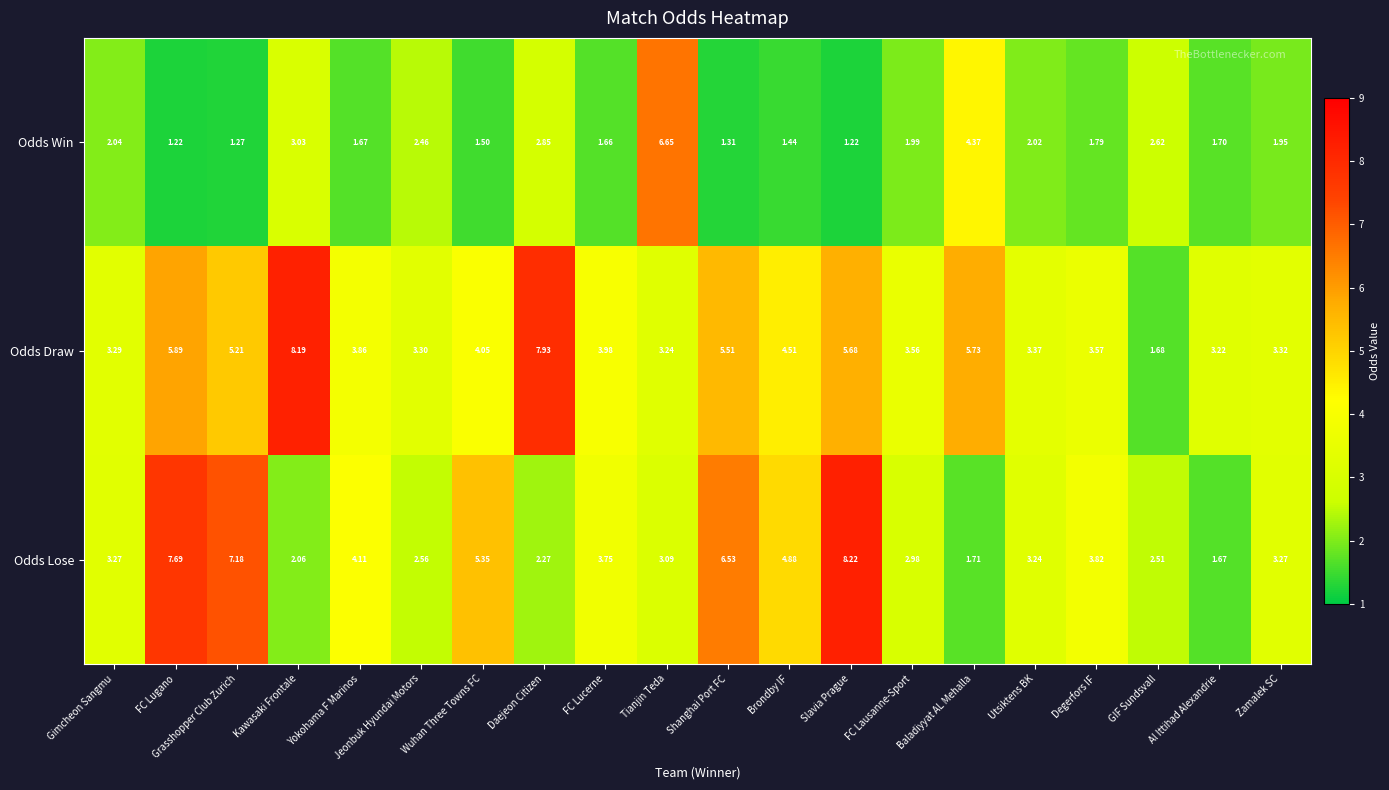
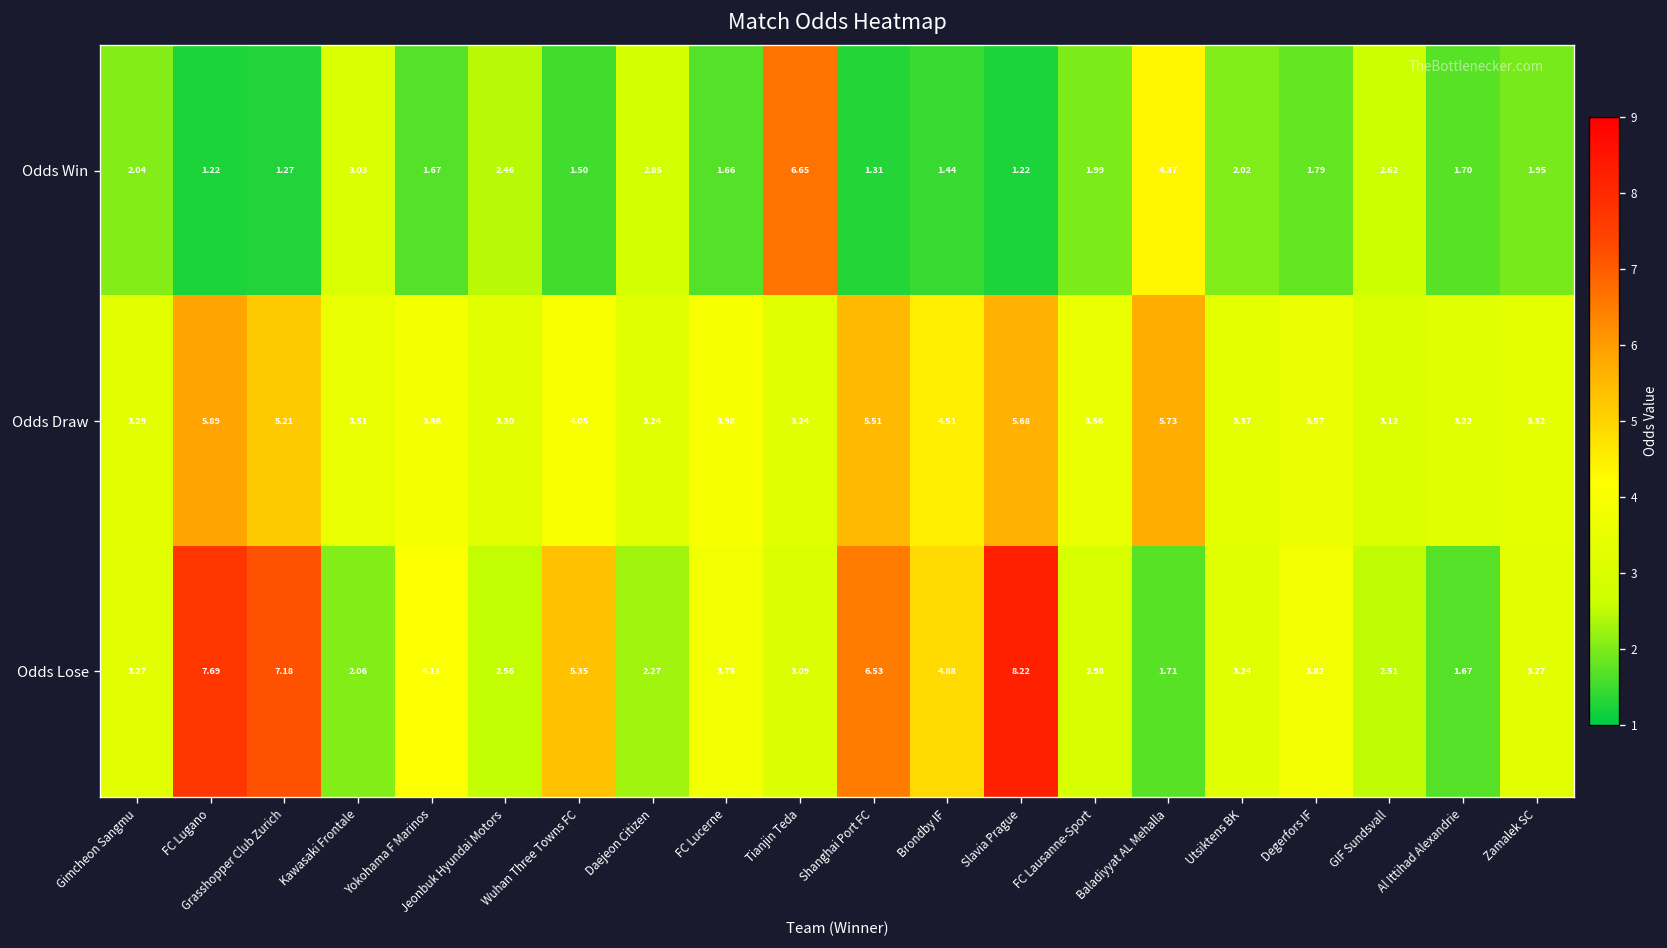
Odds Draw, Kawasaki Frontale: 8.19 -> 3.51
Odds Draw, Daejeon Citizen: 7.93 -> 3.24
Odds Draw, GIF Sundsvall: 1.68 -> 3.12
